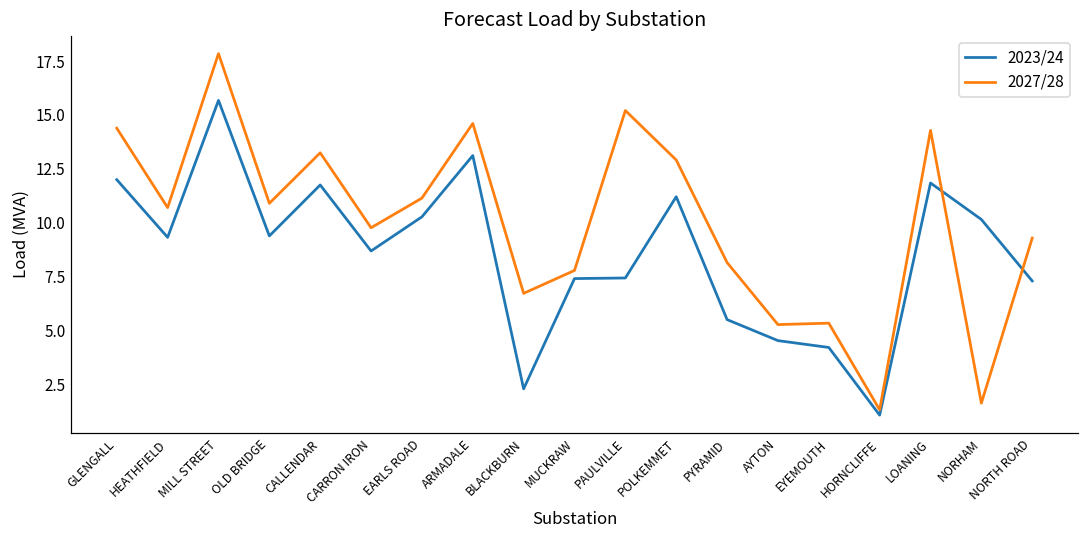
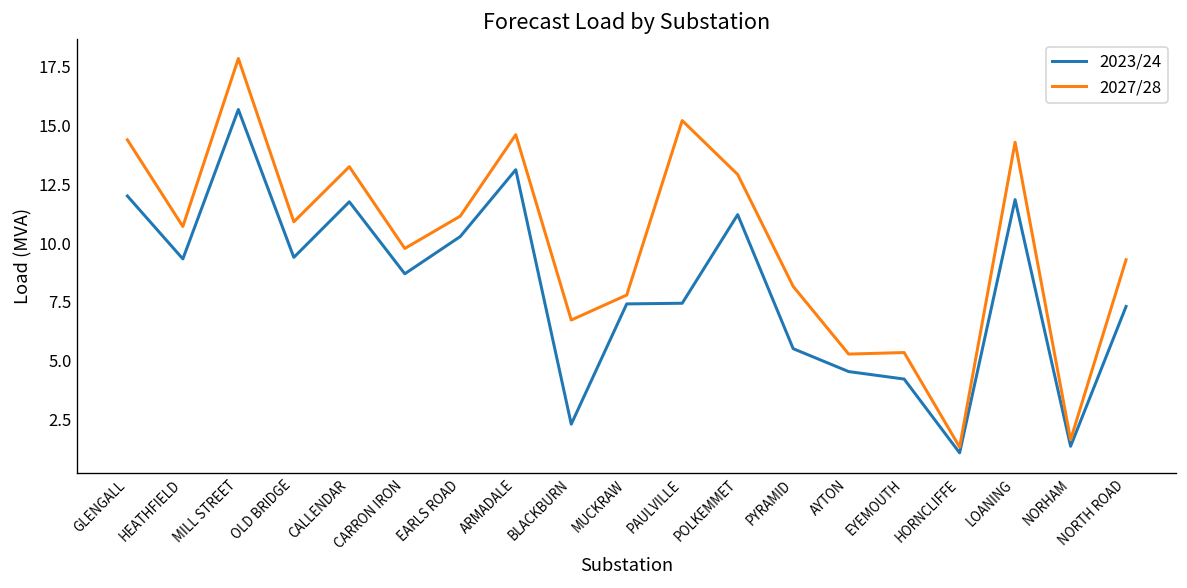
2023/24, NORHAM: 10.2 -> 1.4
